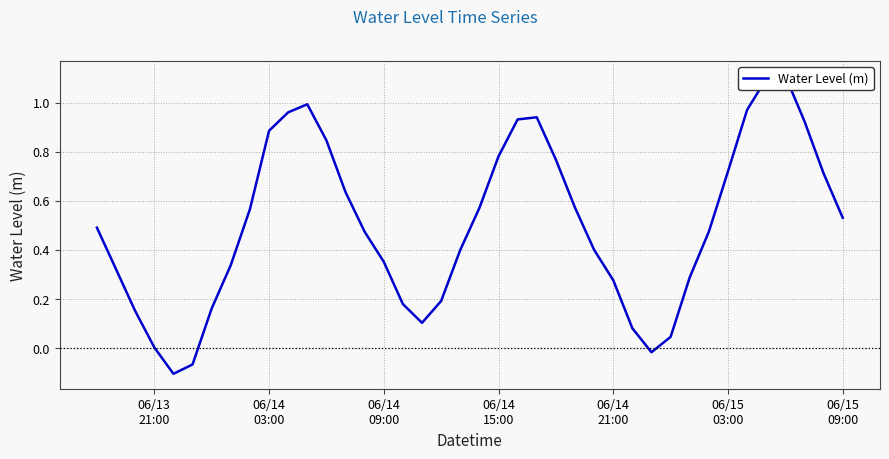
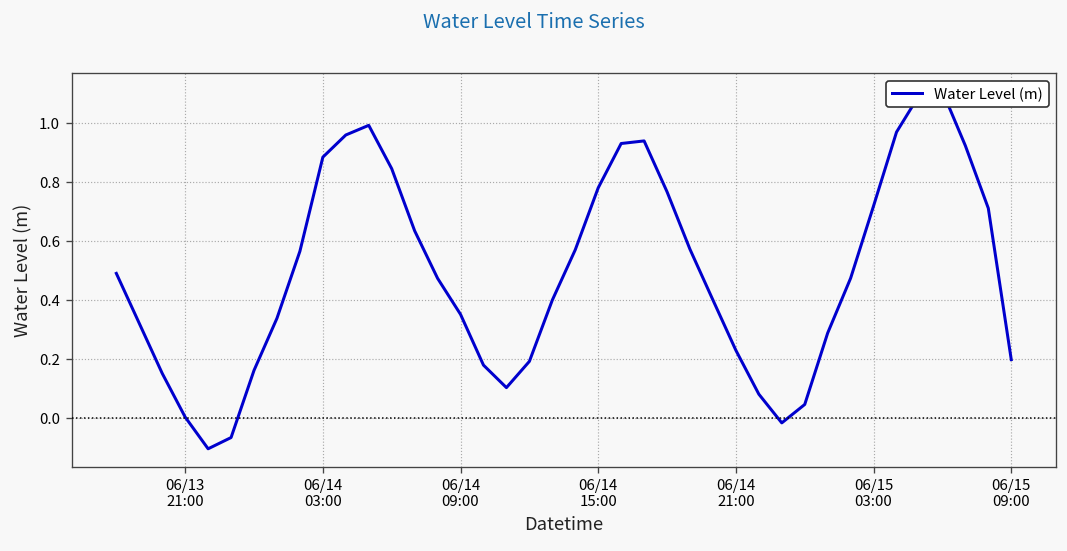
06/14 21:00: 0.28 -> 0.23
06/15 09:00: 0.53 -> 0.20
